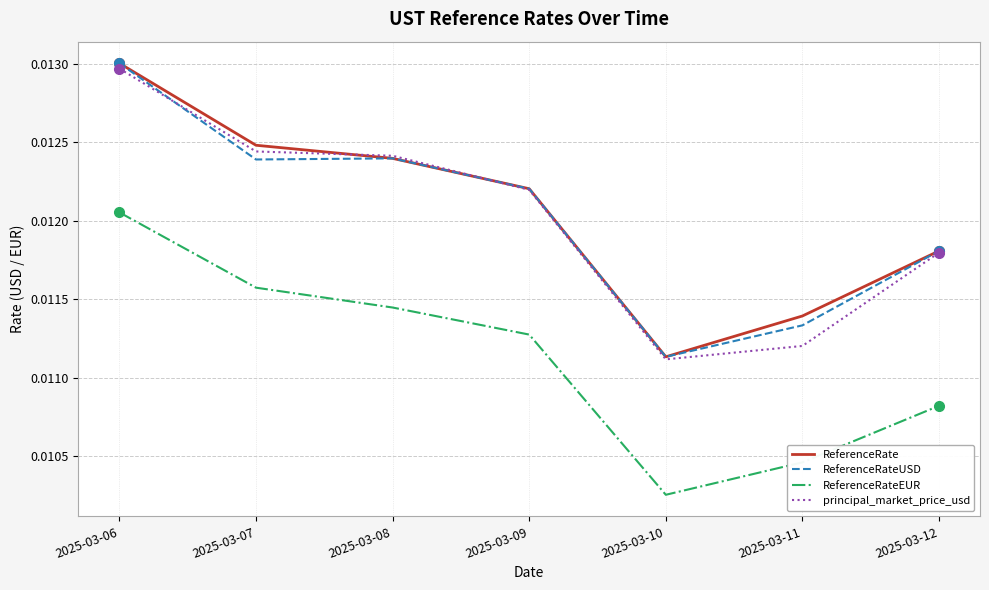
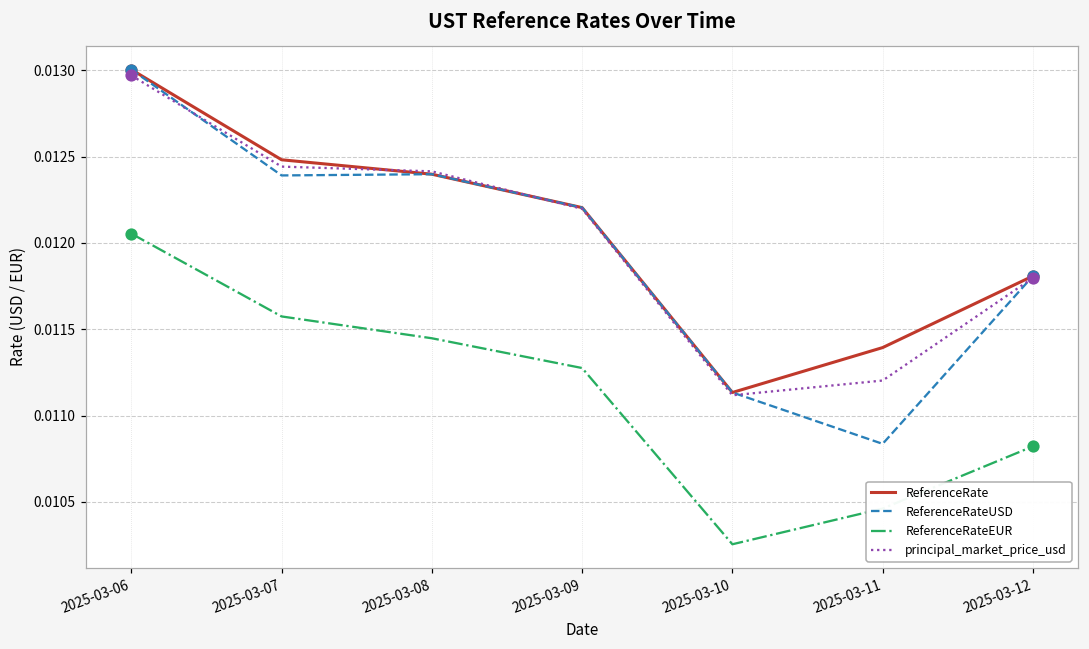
ReferenceRateUSD, 2025-03-11: 0.01133 -> 0.01084
